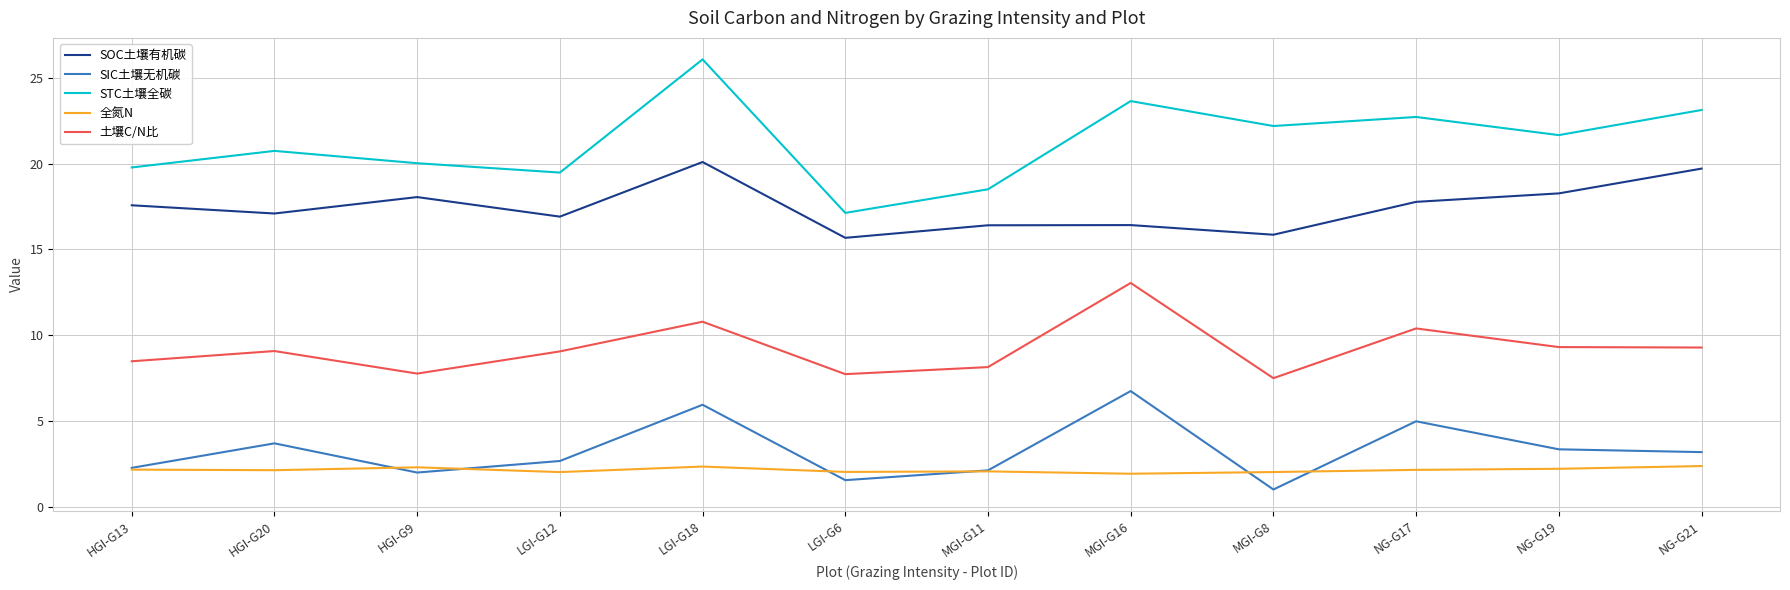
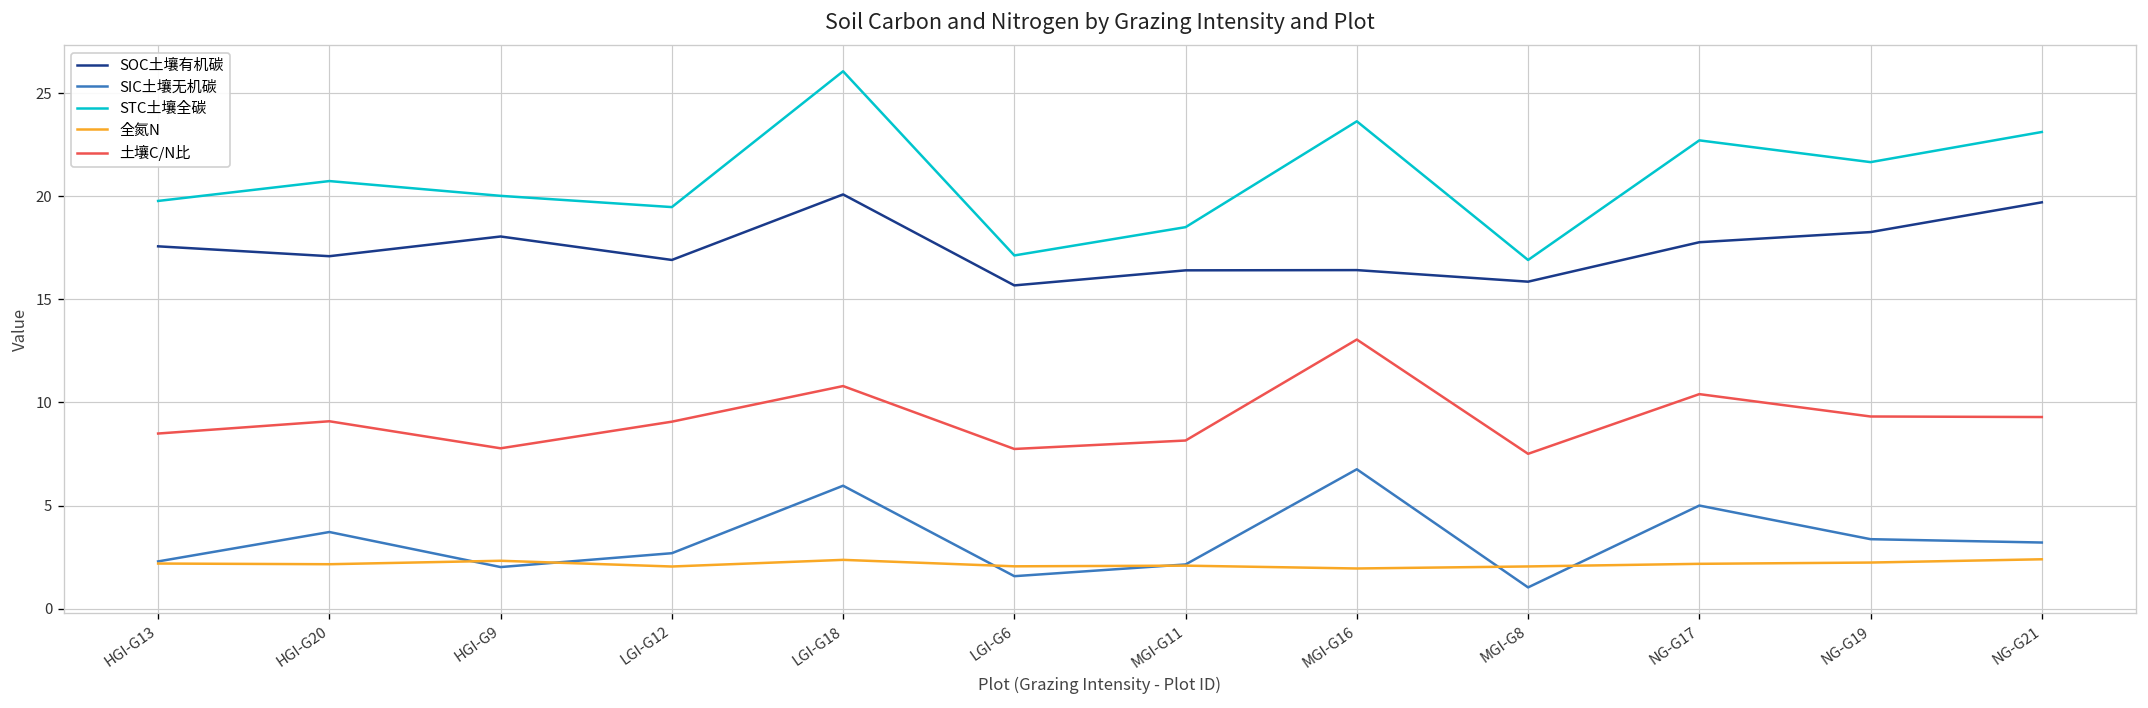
STC土壤全碳, MGI-G8: 22.2 -> 16.9
